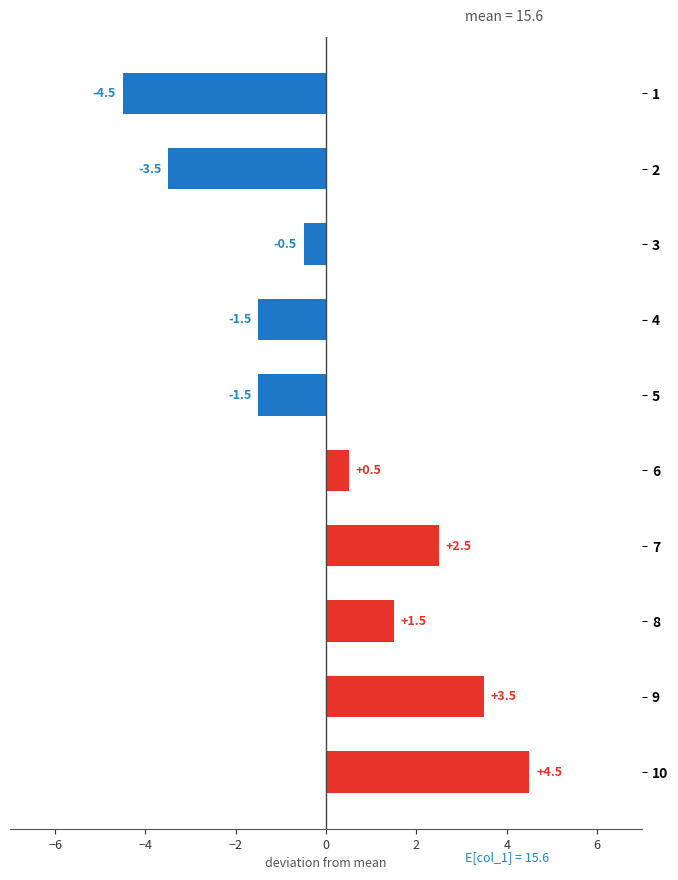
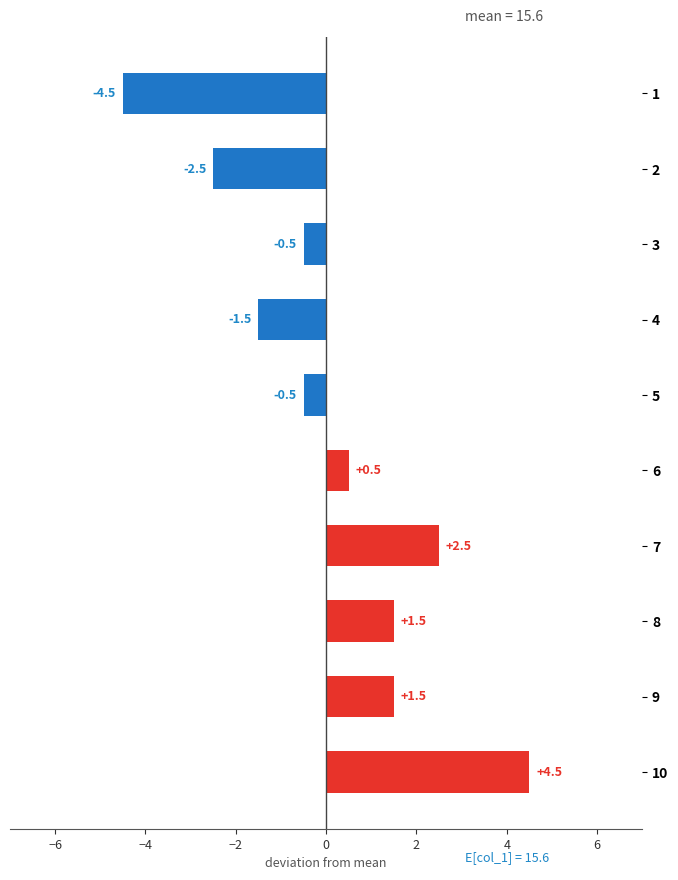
2: -3.5 -> -2.5
5: -1.5 -> -0.5
9: +3.5 -> +1.5
